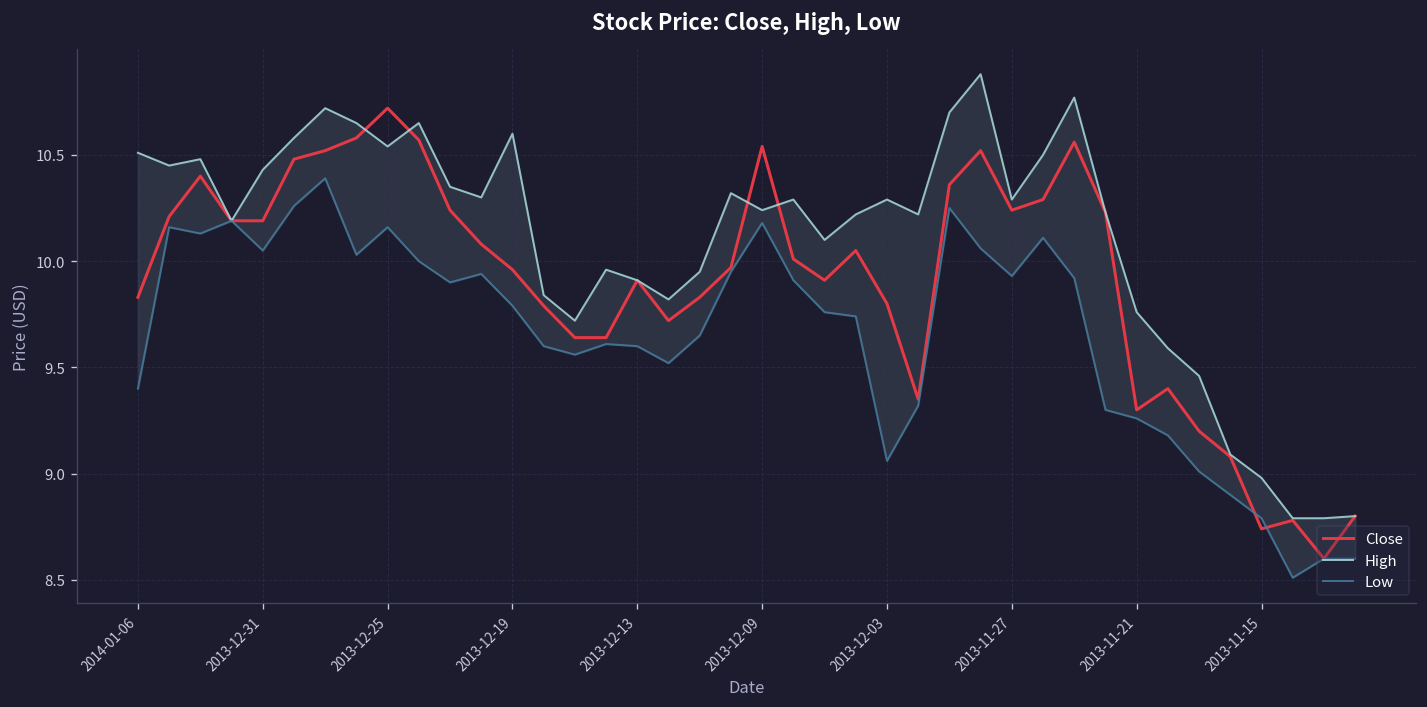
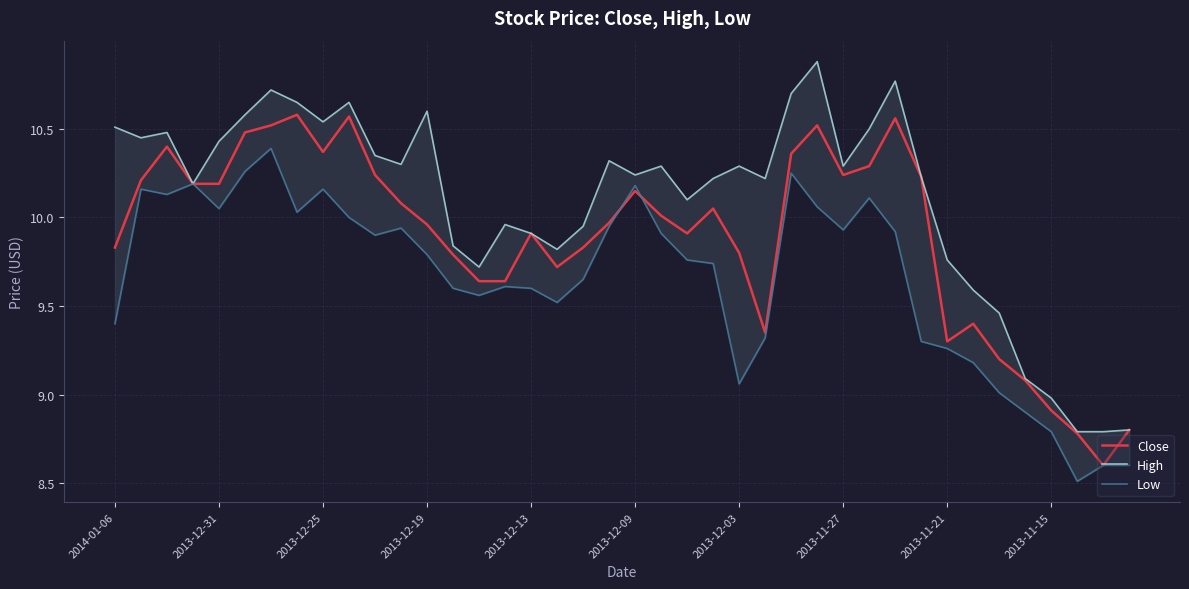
Close, 2013-12-25: 10.72 -> 10.37
Close, 2013-12-09: 10.54 -> 10.15
Close, 2013-11-15: 8.74 -> 8.91
